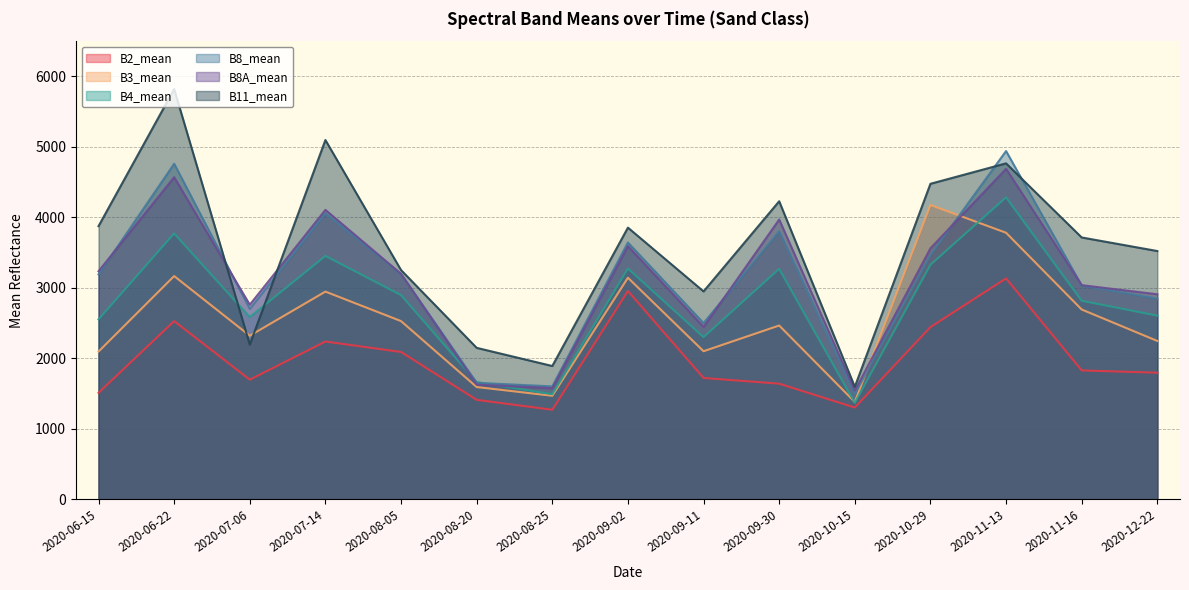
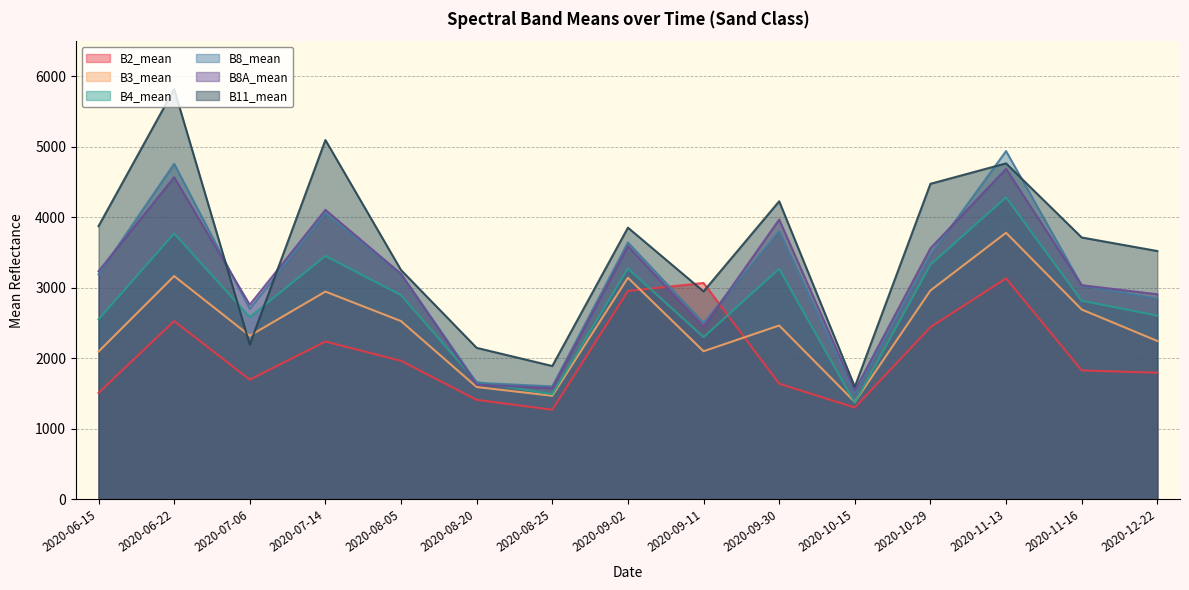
B2_mean, 2020-08-05: 2100 -> 2000
B2_mean, 2020-09-11: 1700 -> 3100
B3_mean, 2020-10-29: 4200 -> 3000
